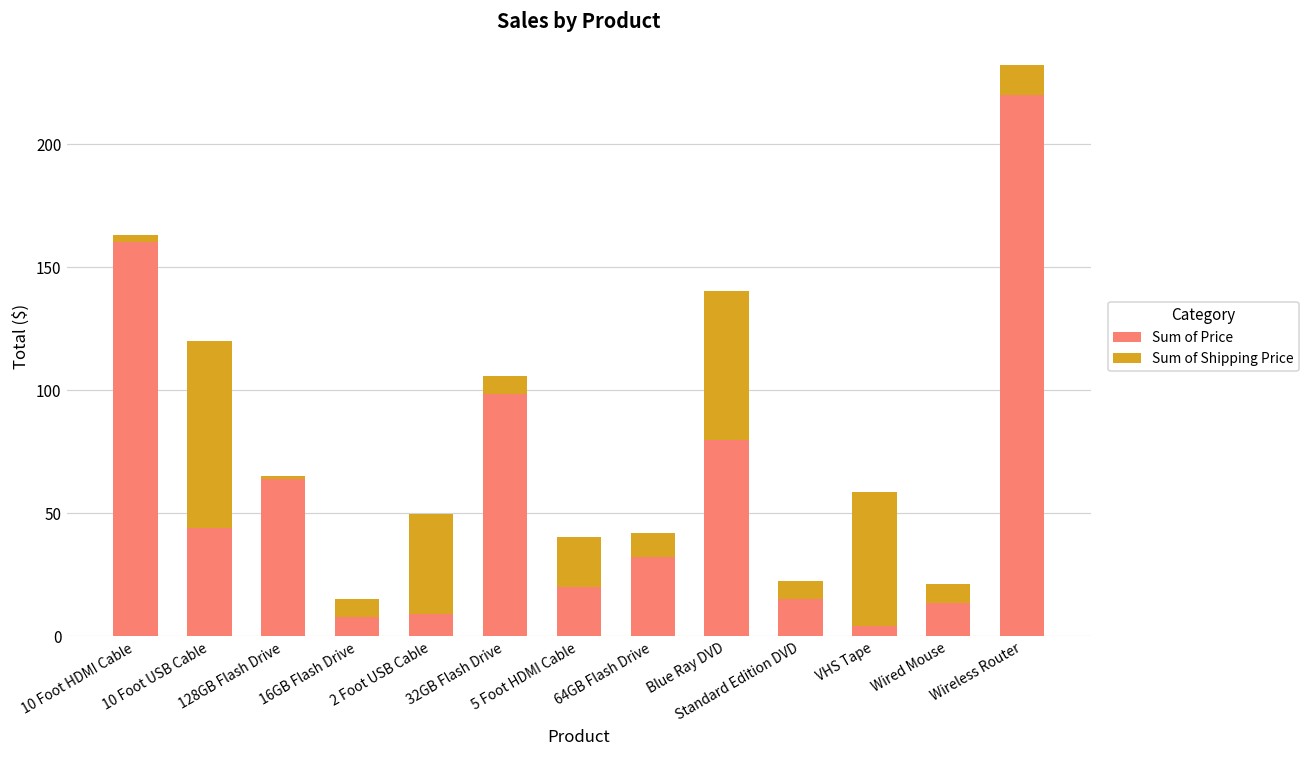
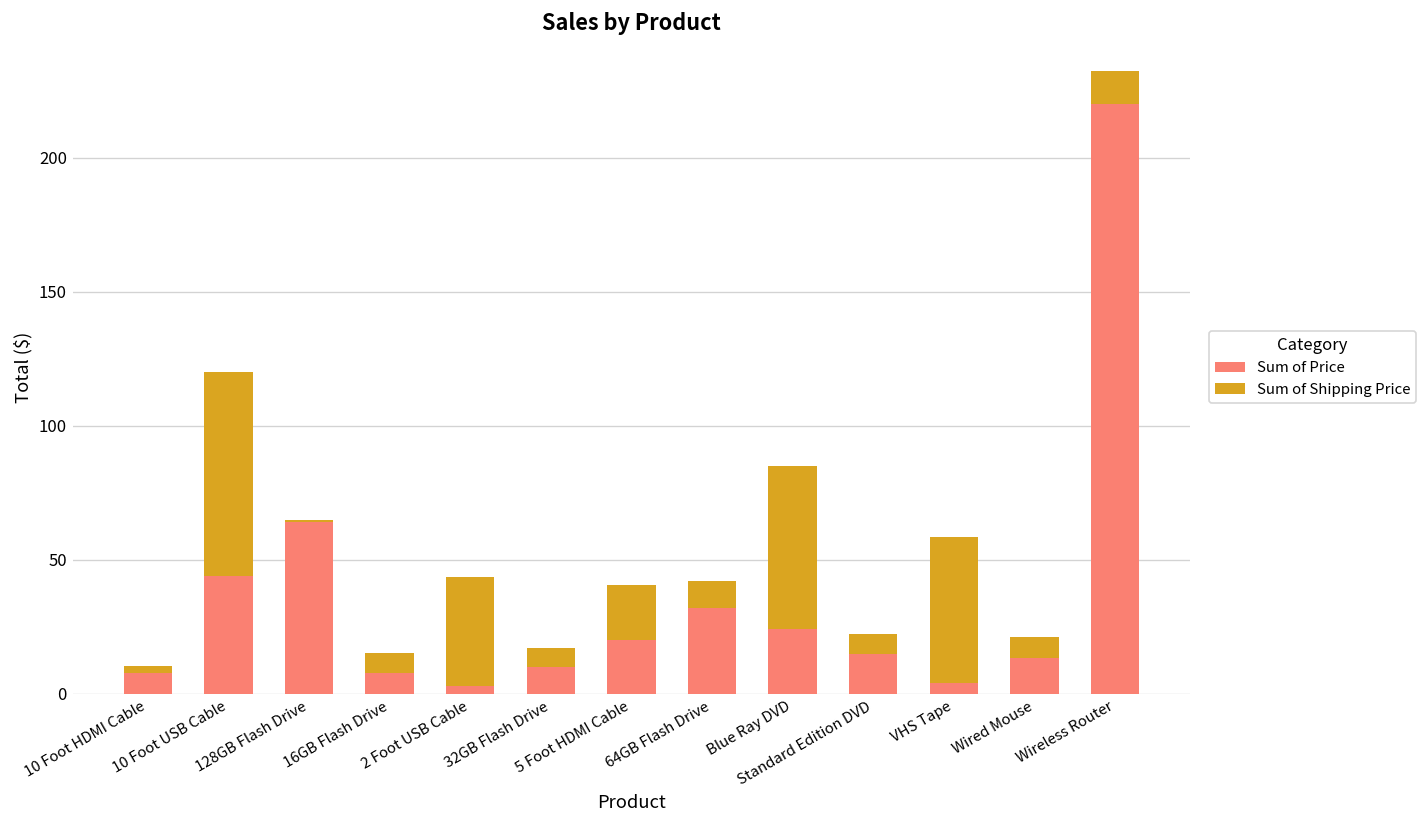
Sum of Price, 10 Foot HDMI Cable: 160 -> 8
Sum of Price, 2 Foot USB Cable: 9 -> 3
Sum of Price, 32GB Flash Drive: 99 -> 10
Sum of Price, Blue Ray DVD: 80 -> 24
